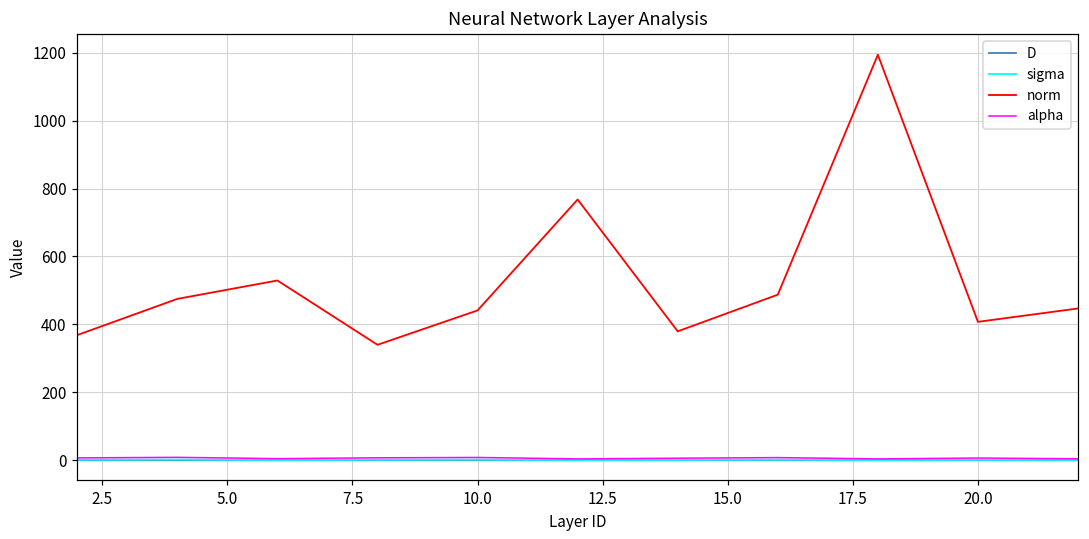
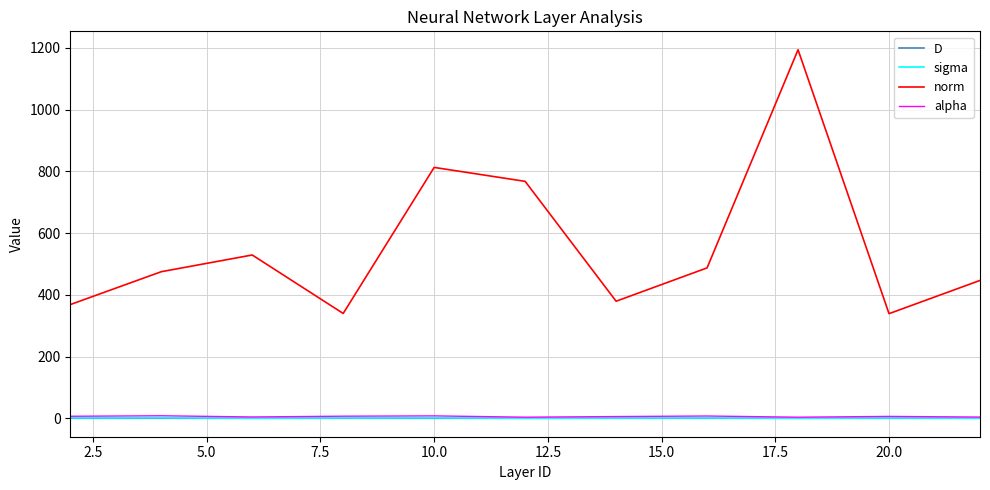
norm, 10.0: 440 -> 810
norm, 20.0: 410 -> 340
